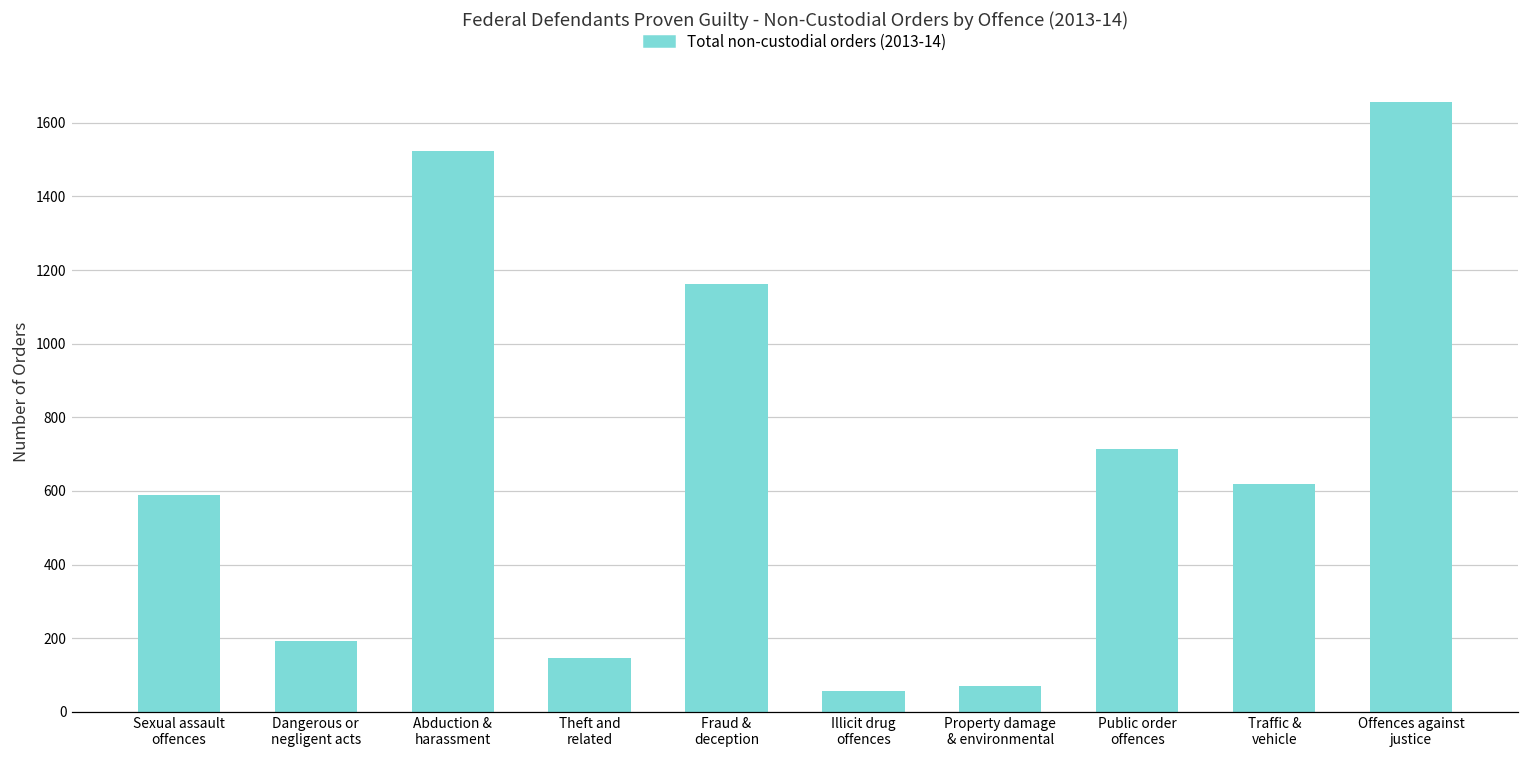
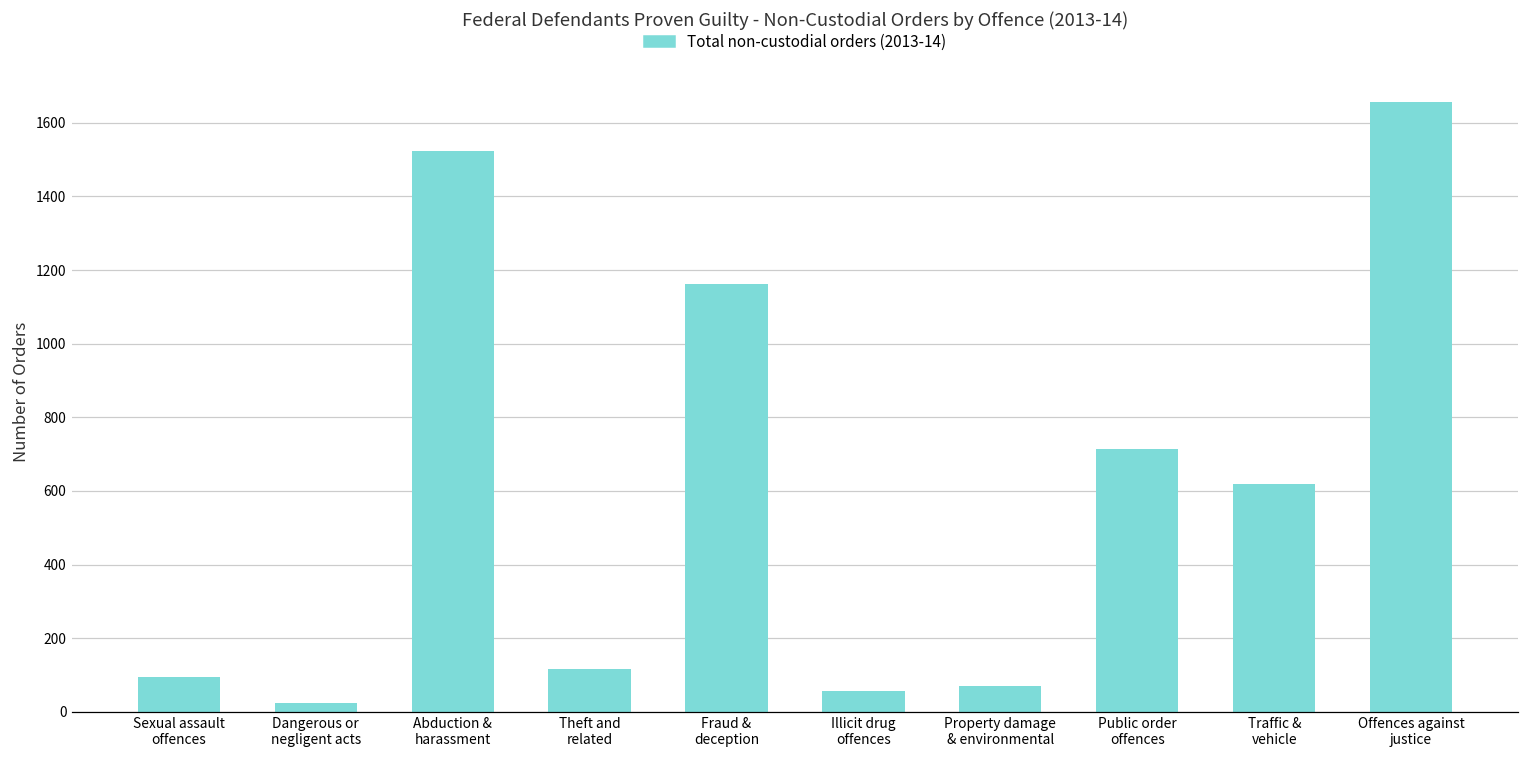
Sexual assault offences: 590 -> 100
Dangerous or negligent acts: 190 -> 30
Theft and related: 150 -> 120
